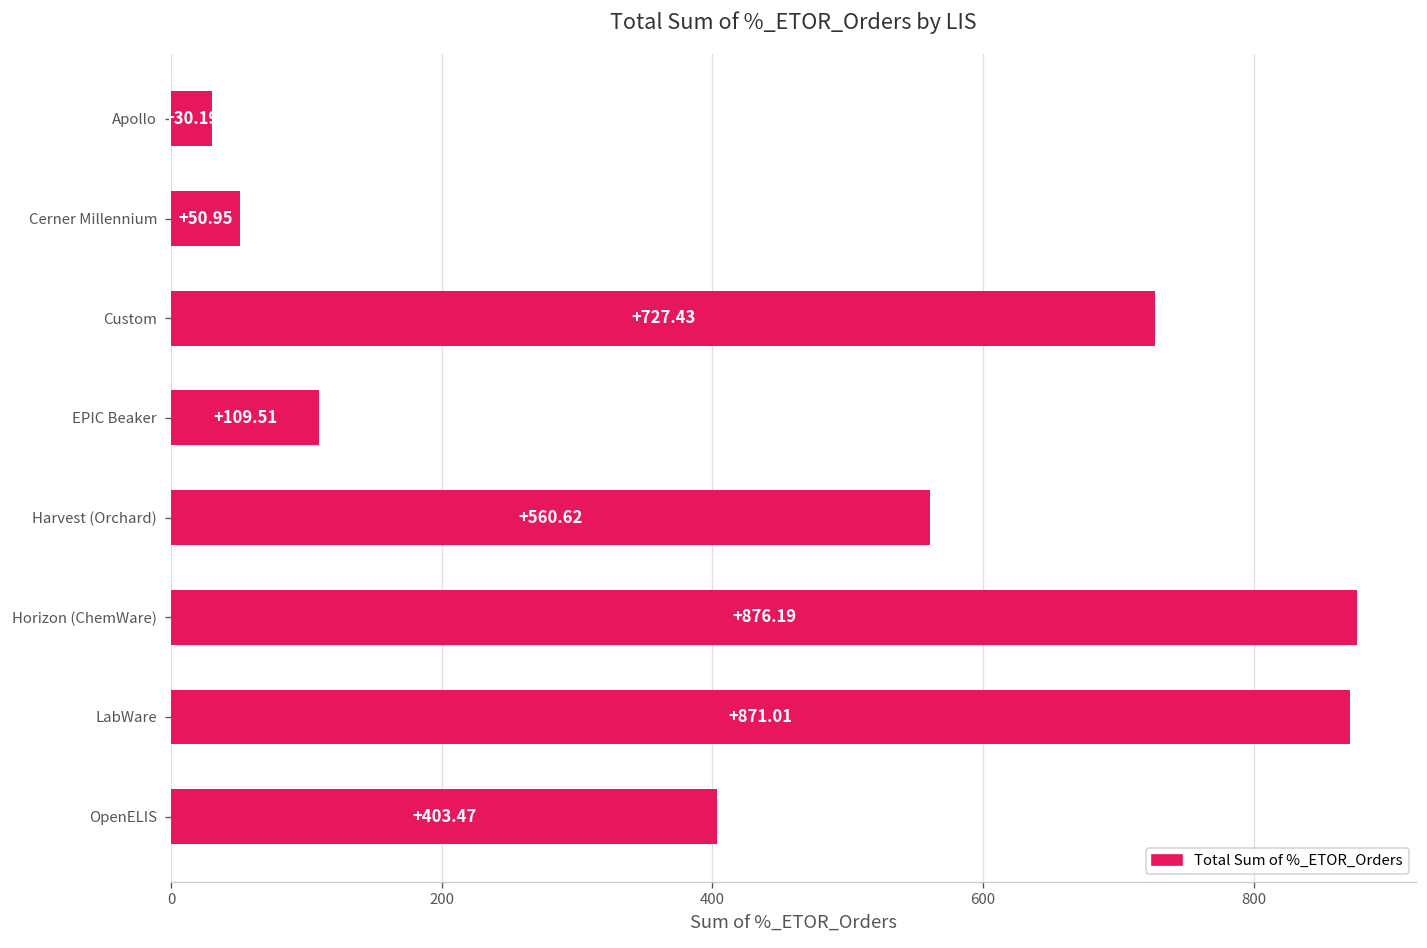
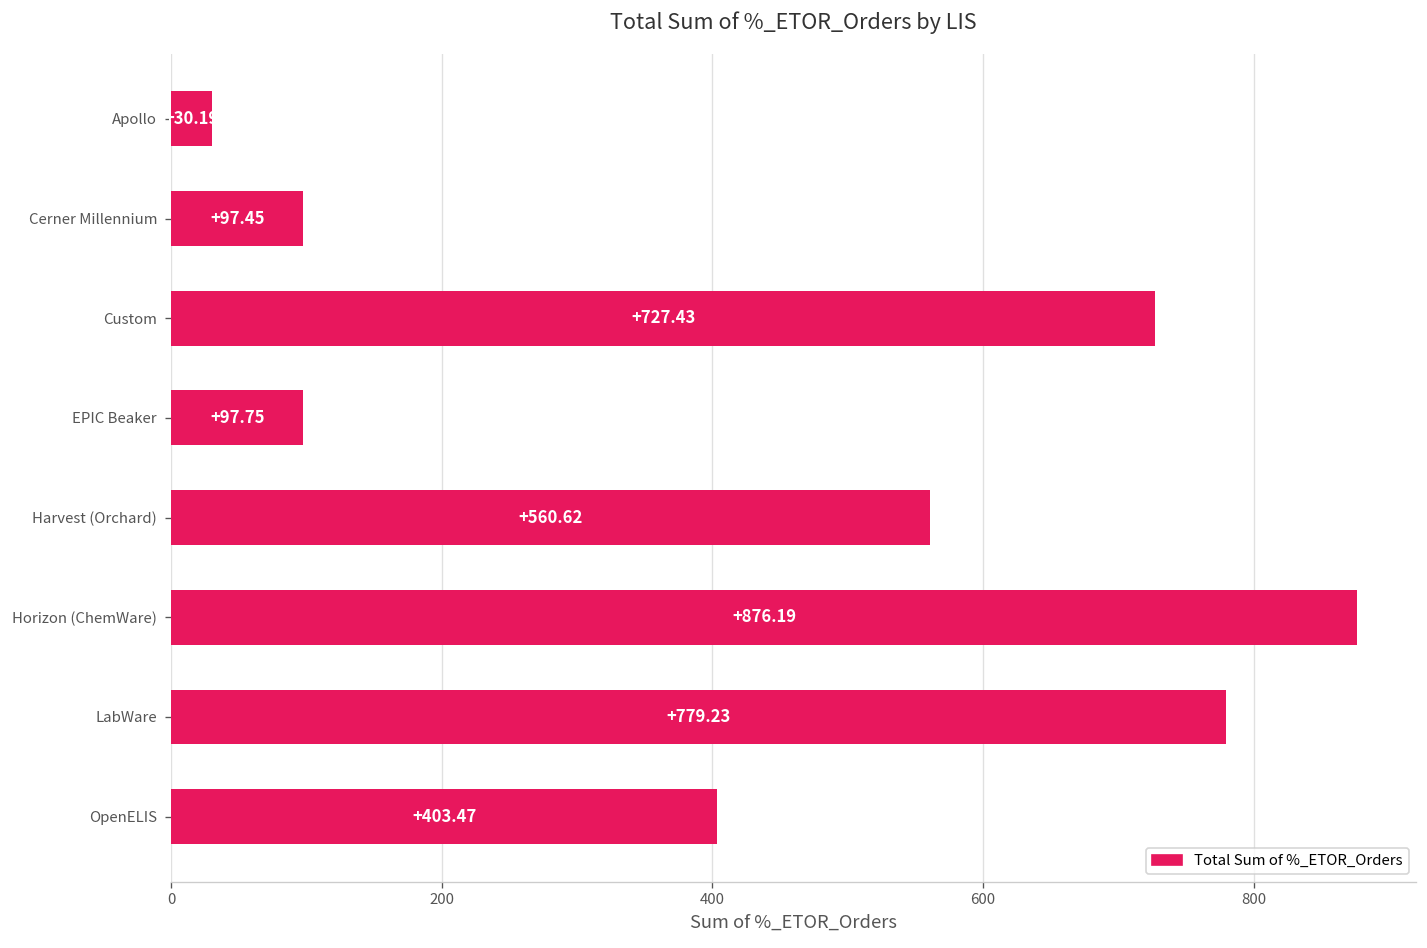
Cerner Millennium: +50.95 -> +97.45
EPIC Beaker: +109.51 -> +97.75
LabWare: +871.01 -> +779.23
